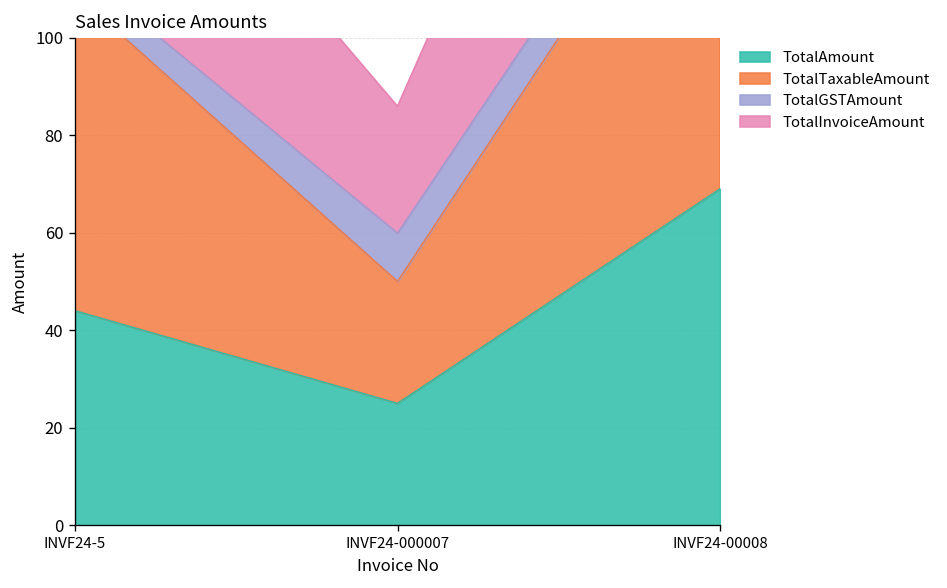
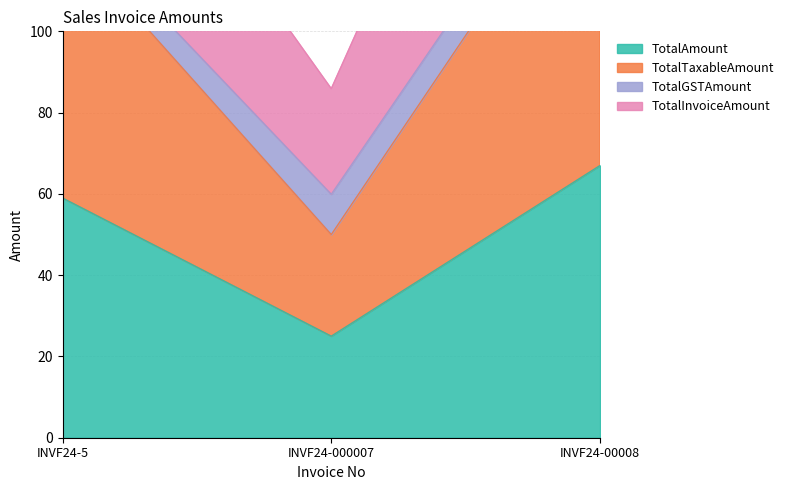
TotalAmount, INVF24-5: 44 -> 59
TotalAmount, INVF24-00008: 69 -> 67
